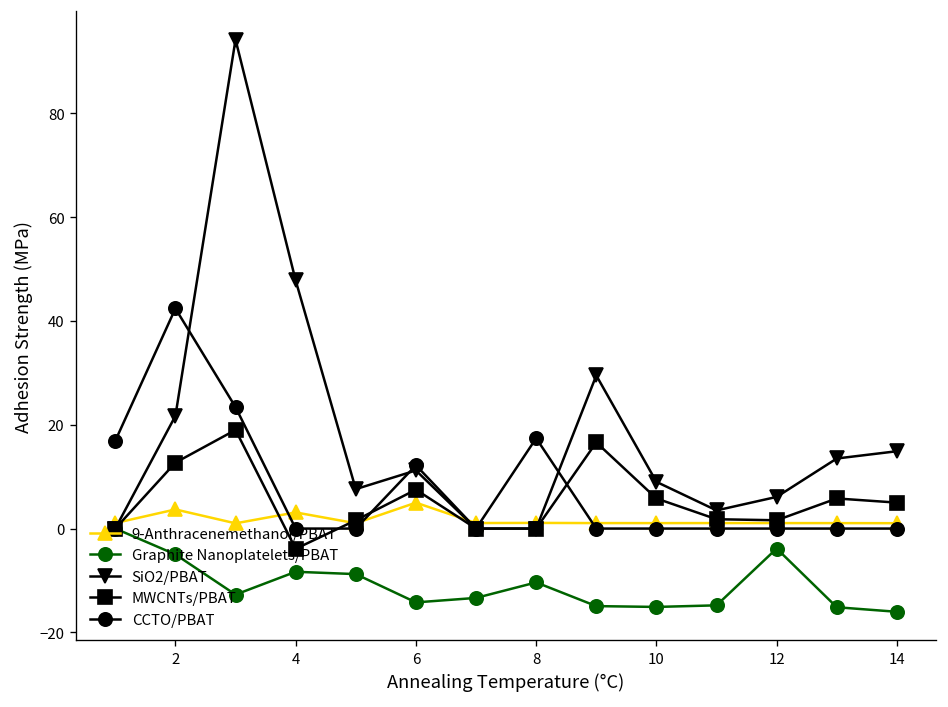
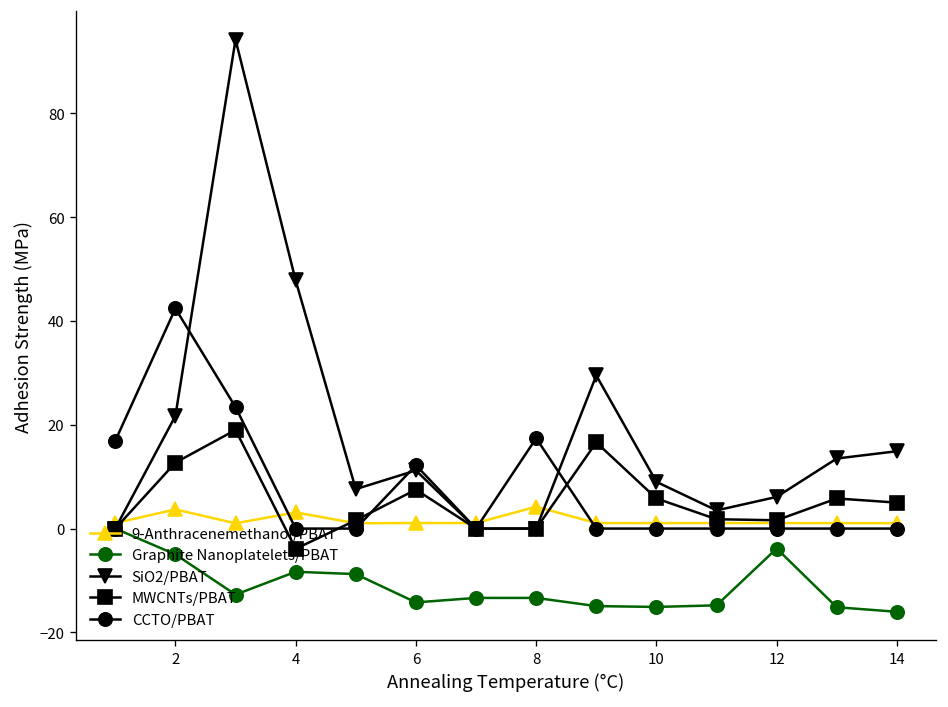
9-Anthracenemethanol/PBAT, 6: 5 -> 1
9-Anthracenemethanol/PBAT, 8: 1 -> 4
Graphite Nanoplatelets/PBAT, 8: -10 -> -13
